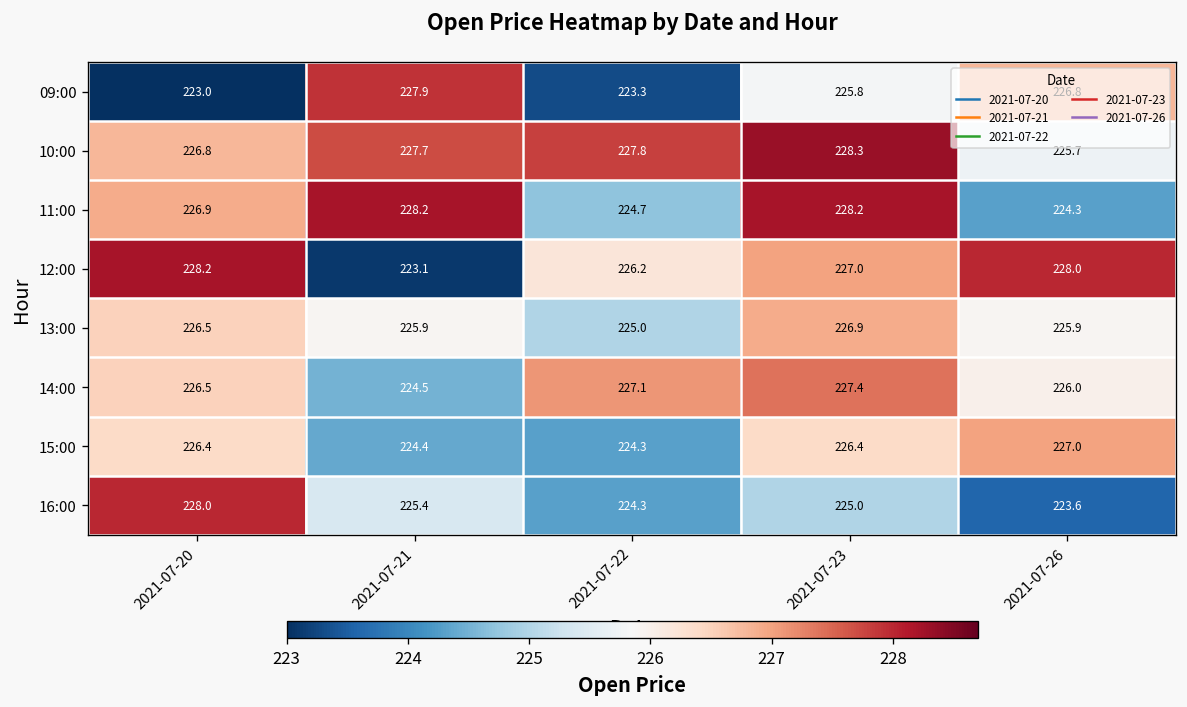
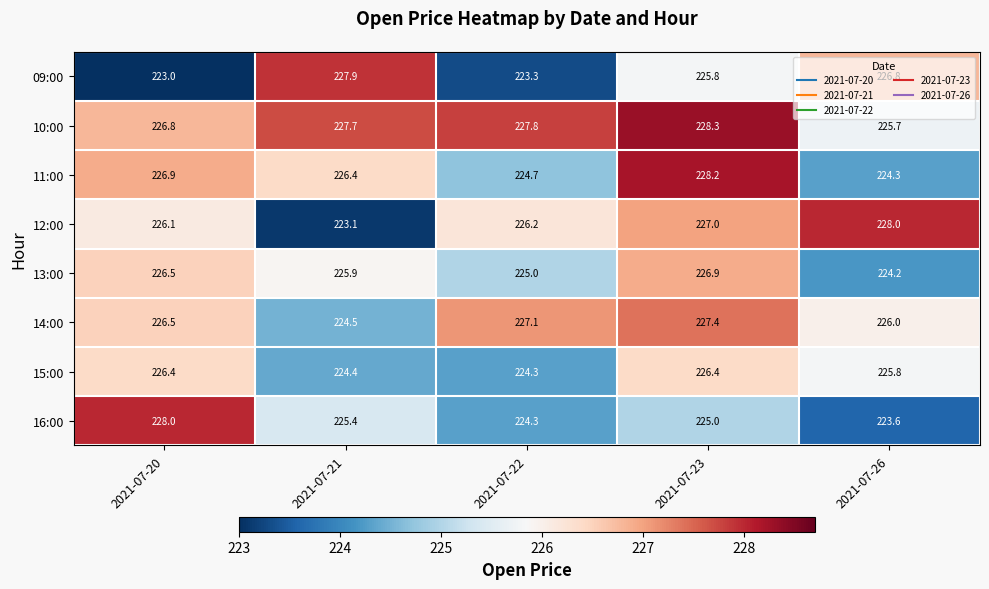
11:00, 2021-07-21: 228.2 -> 226.4
12:00, 2021-07-20: 228.2 -> 226.1
13:00, 2021-07-26: 225.9 -> 224.2
15:00, 2021-07-26: 227.0 -> 225.8
